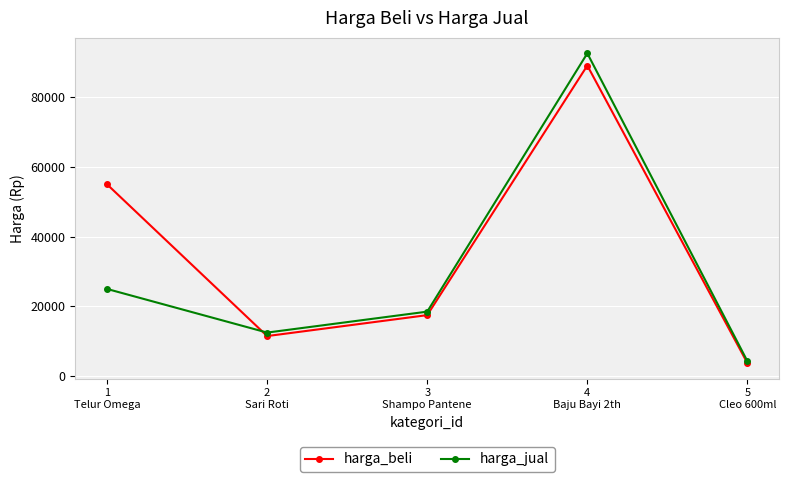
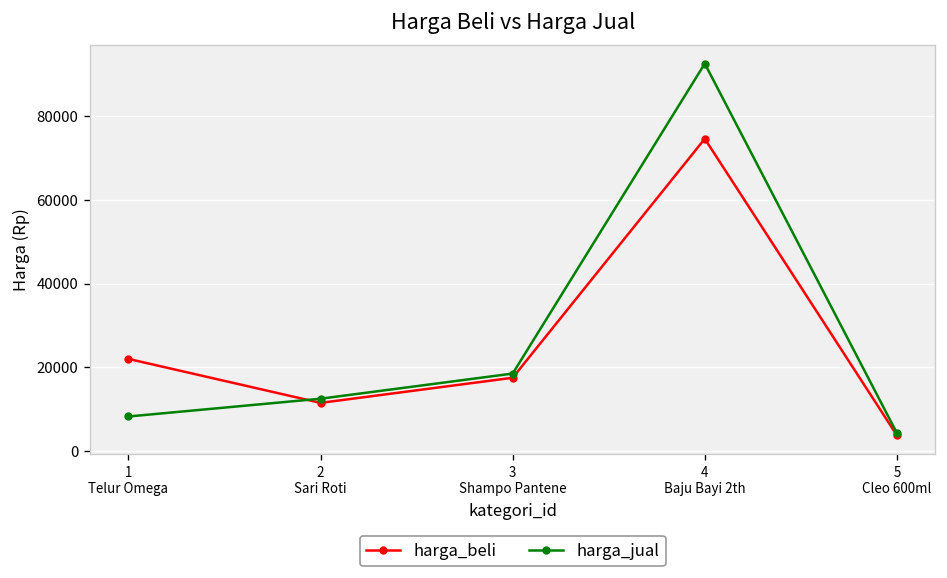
harga_beli, 1 Telur Omega: 55000 -> 22000
harga_jual, 1 Telur Omega: 25000 -> 8000
harga_beli, 4 Baju Bayi 2th: 89000 -> 75000
